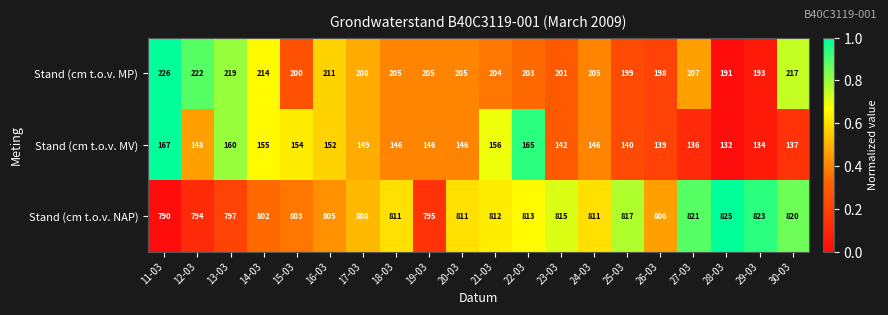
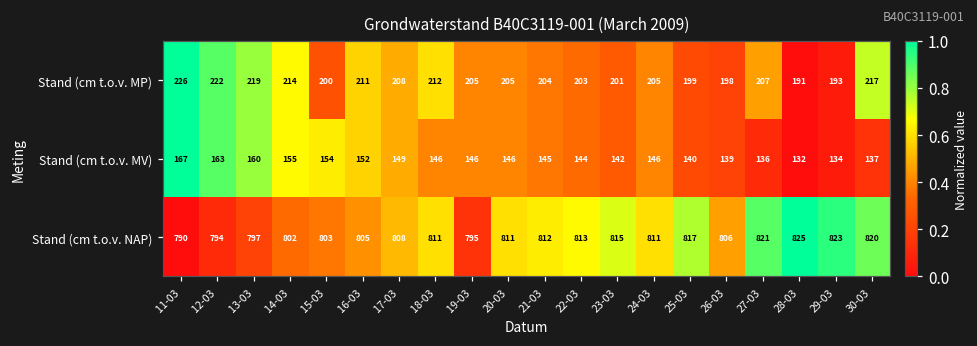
Stand (cm t.o.v. MP), 18-03: 205 -> 212
Stand (cm t.o.v. MV), 12-03: 148 -> 163
Stand (cm t.o.v. MV), 21-03: 156 -> 145
Stand (cm t.o.v. MV), 22-03: 165 -> 144
